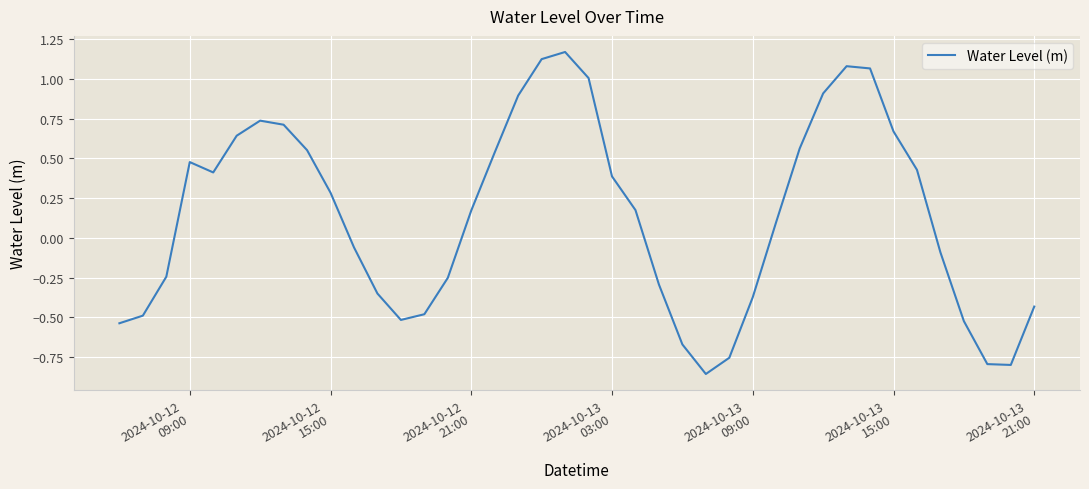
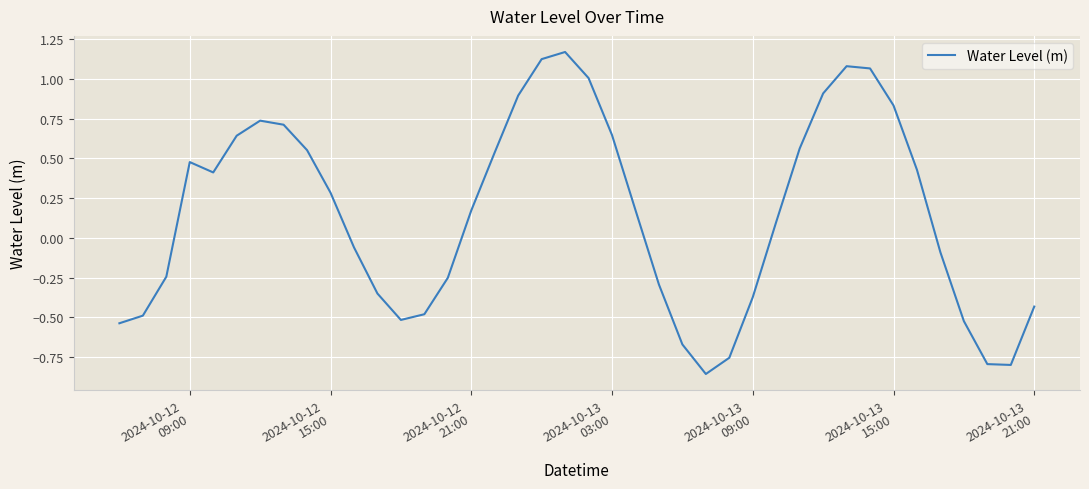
2024-10-13 03:00: 0.39 -> 0.65
2024-10-13 15:00: 0.67 -> 0.83
